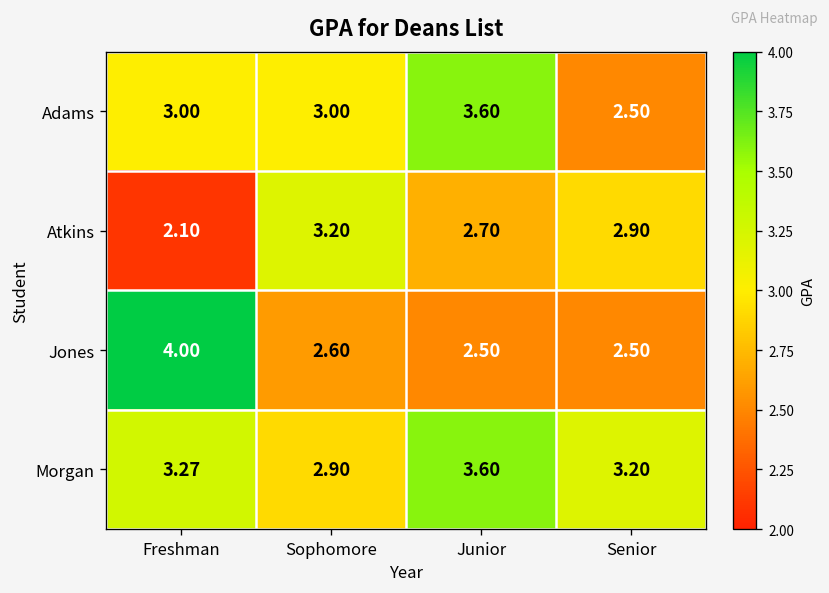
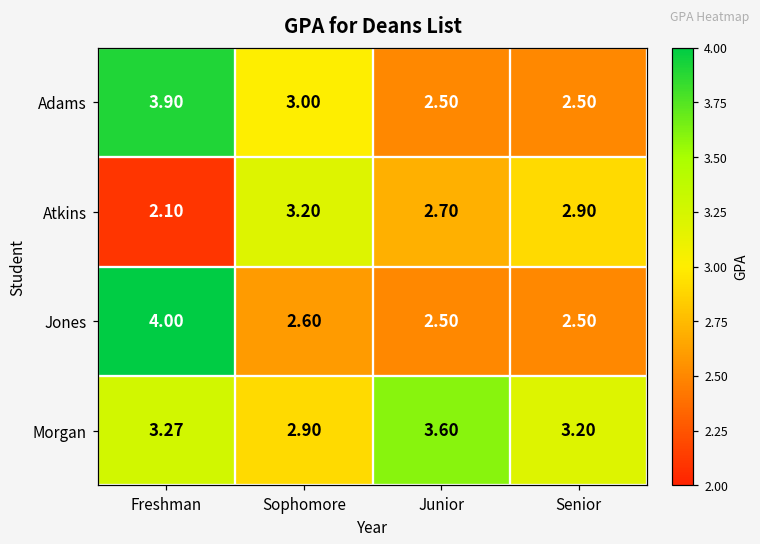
Adams, Freshman: 3.00 -> 3.90
Adams, Junior: 3.60 -> 2.50
